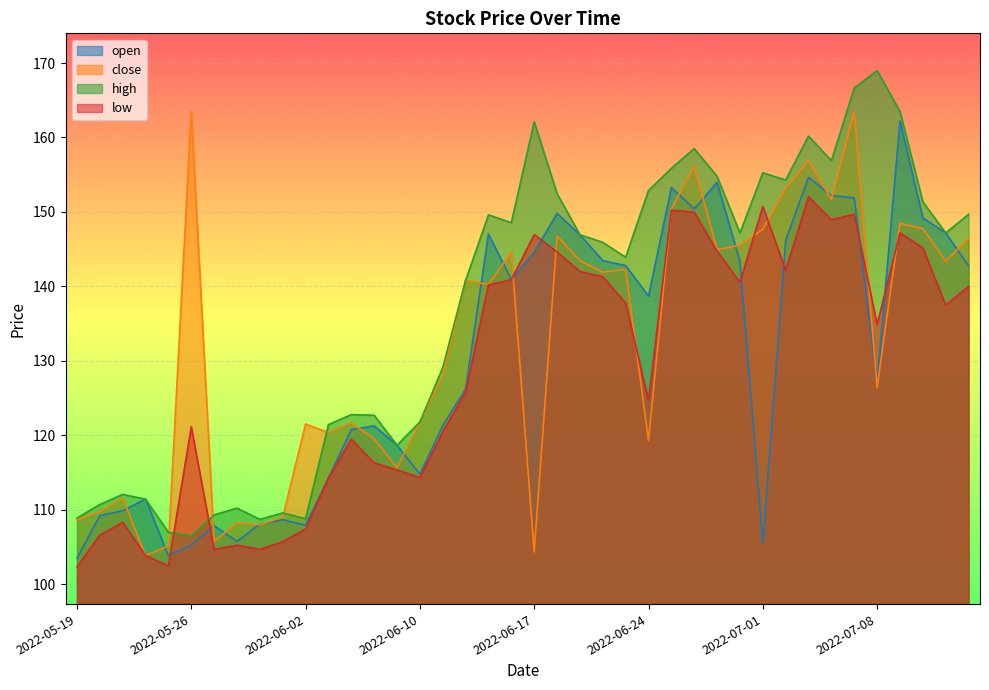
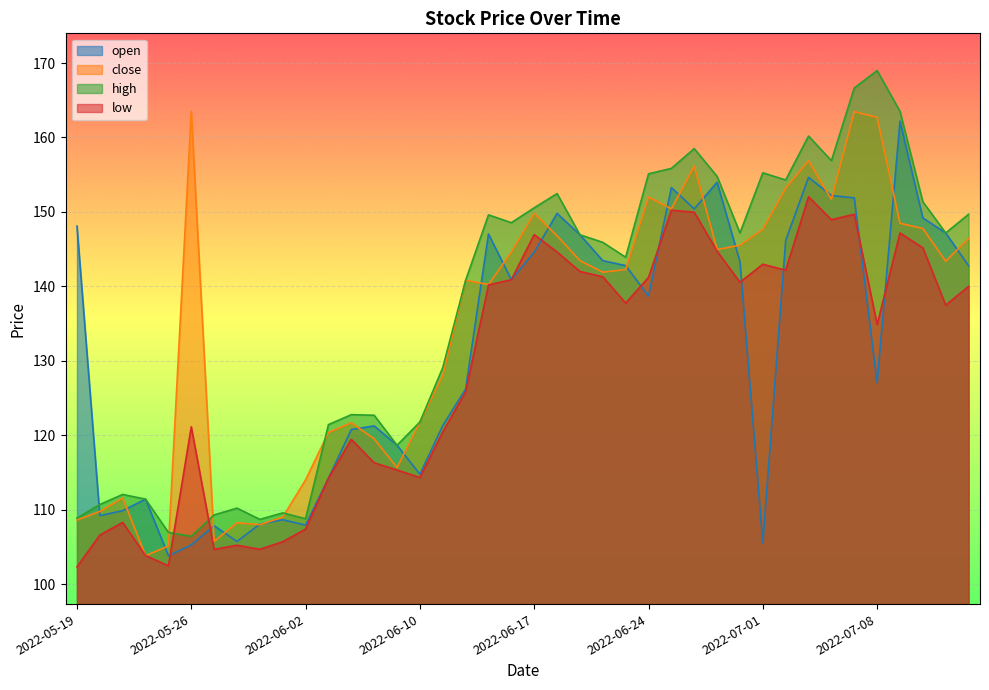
open, 2022-05-19: 103 -> 148
close, 2022-06-02: 122 -> 114
close, 2022-06-17: 104 -> 150
high, 2022-06-17: 162 -> 151
close, 2022-06-24: 119 -> 152
high, 2022-06-24: 153 -> 155
low, 2022-06-24: 125 -> 141
low, 2022-07-01: 151 -> 143
close, 2022-07-08: 126 -> 163
